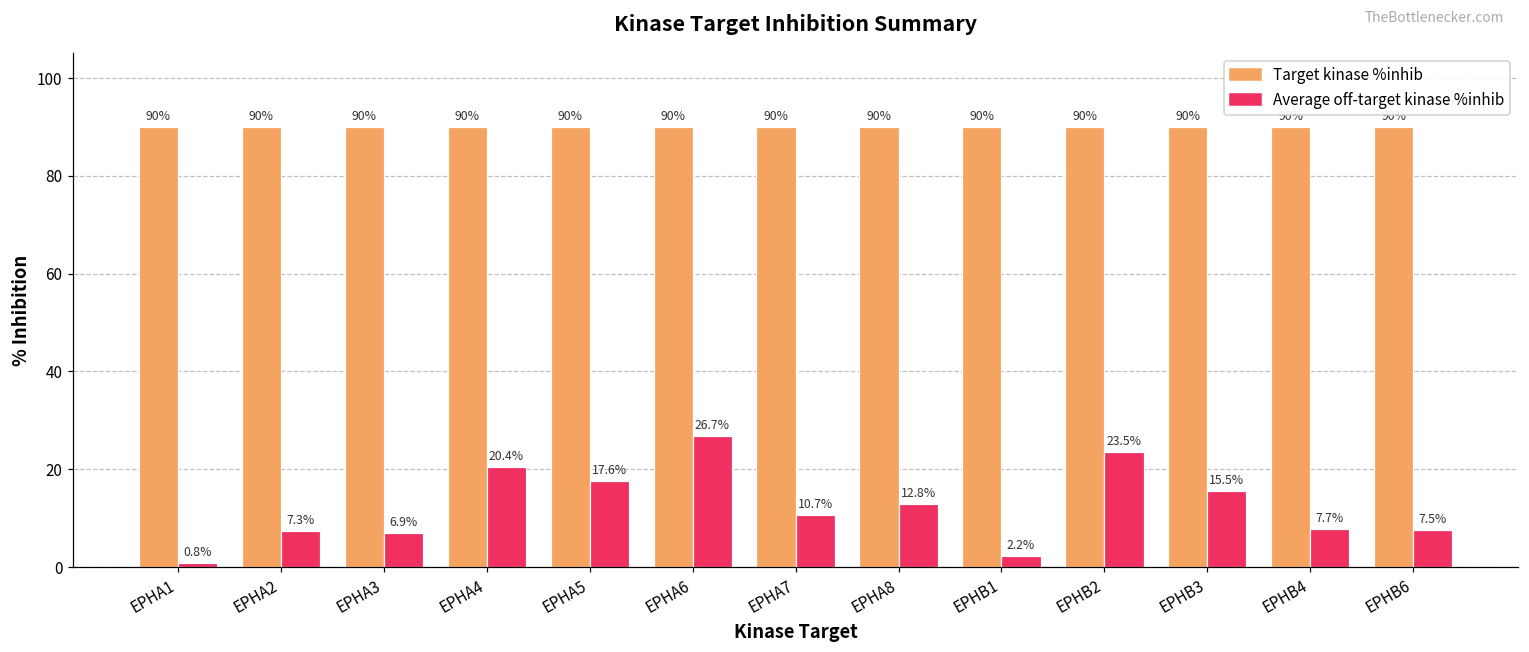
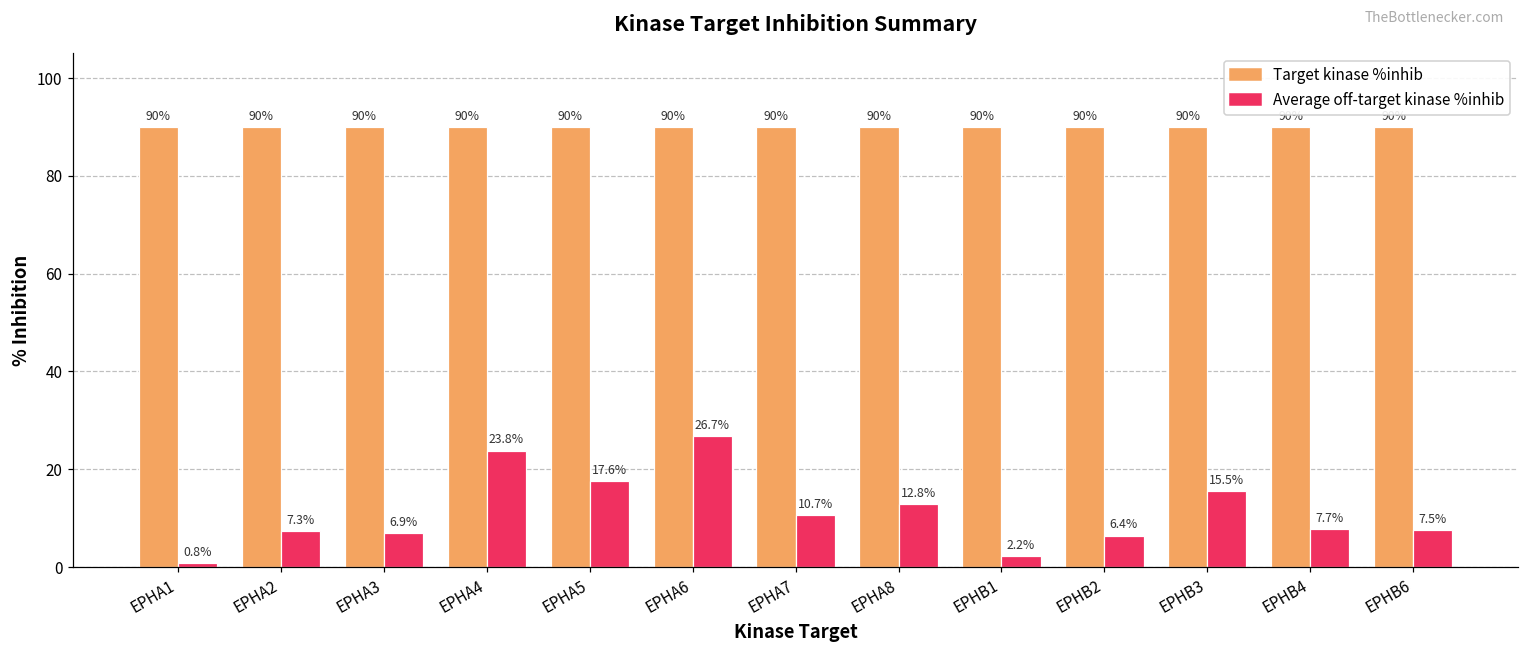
Average off-target kinase %inhib, EPHA4: 20.4% -> 23.8%
Average off-target kinase %inhib, EPHB2: 23.5% -> 6.4%
